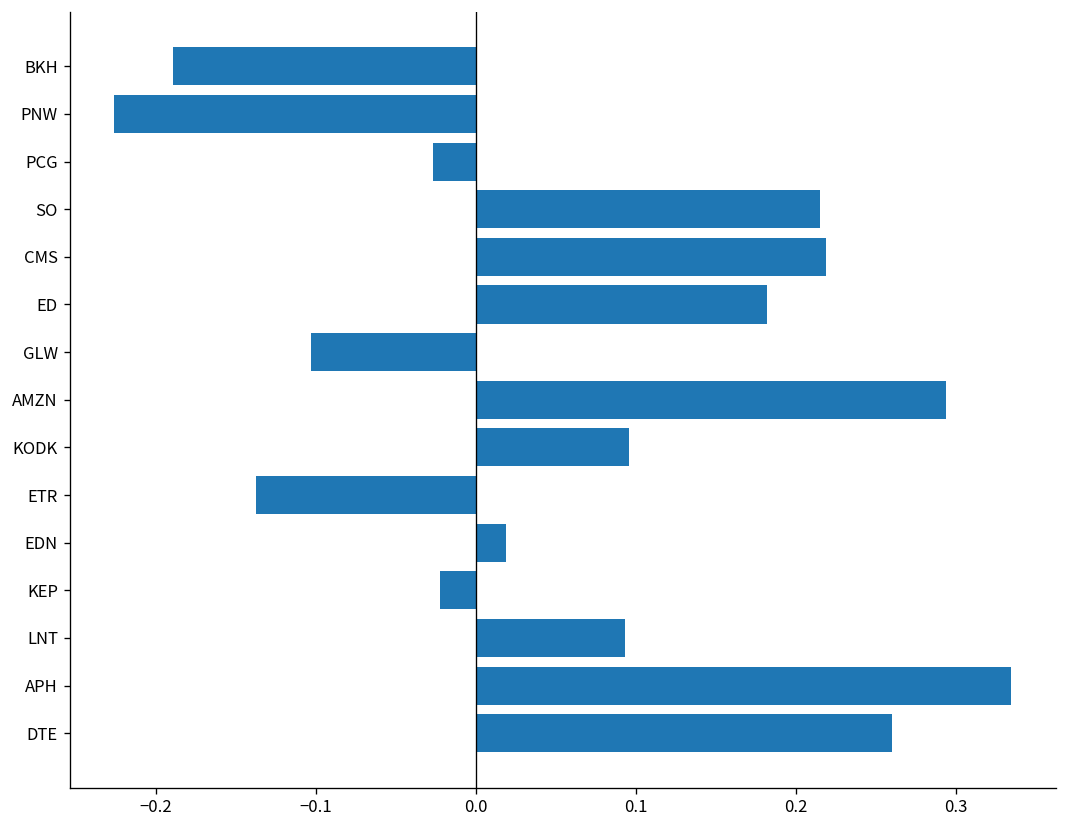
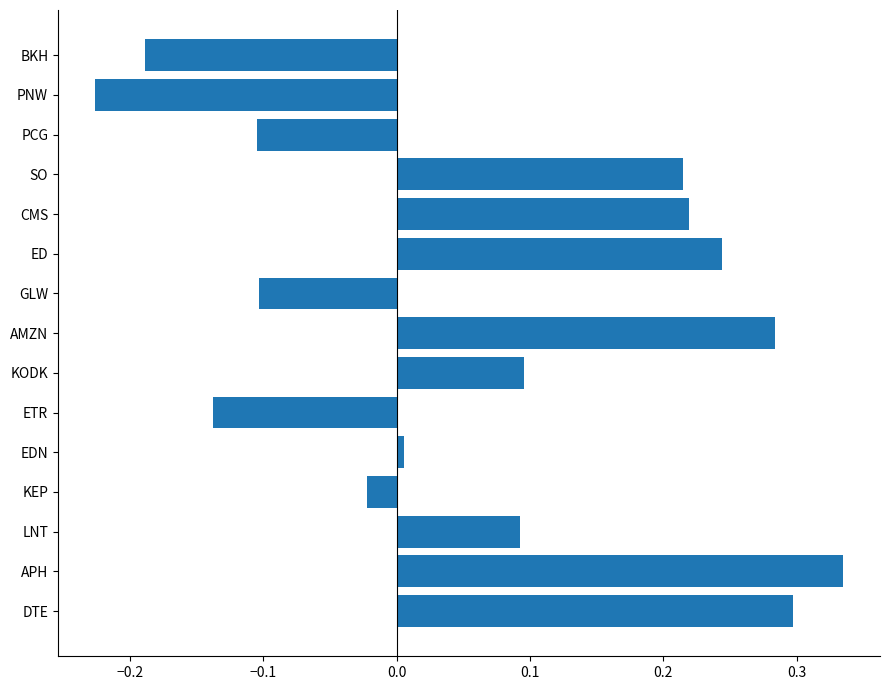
PCG: -0.027 -> -0.105
ED: 0.182 -> 0.244
AMZN: 0.294 -> 0.284
EDN: 0.019 -> 0.005
DTE: 0.260 -> 0.297
